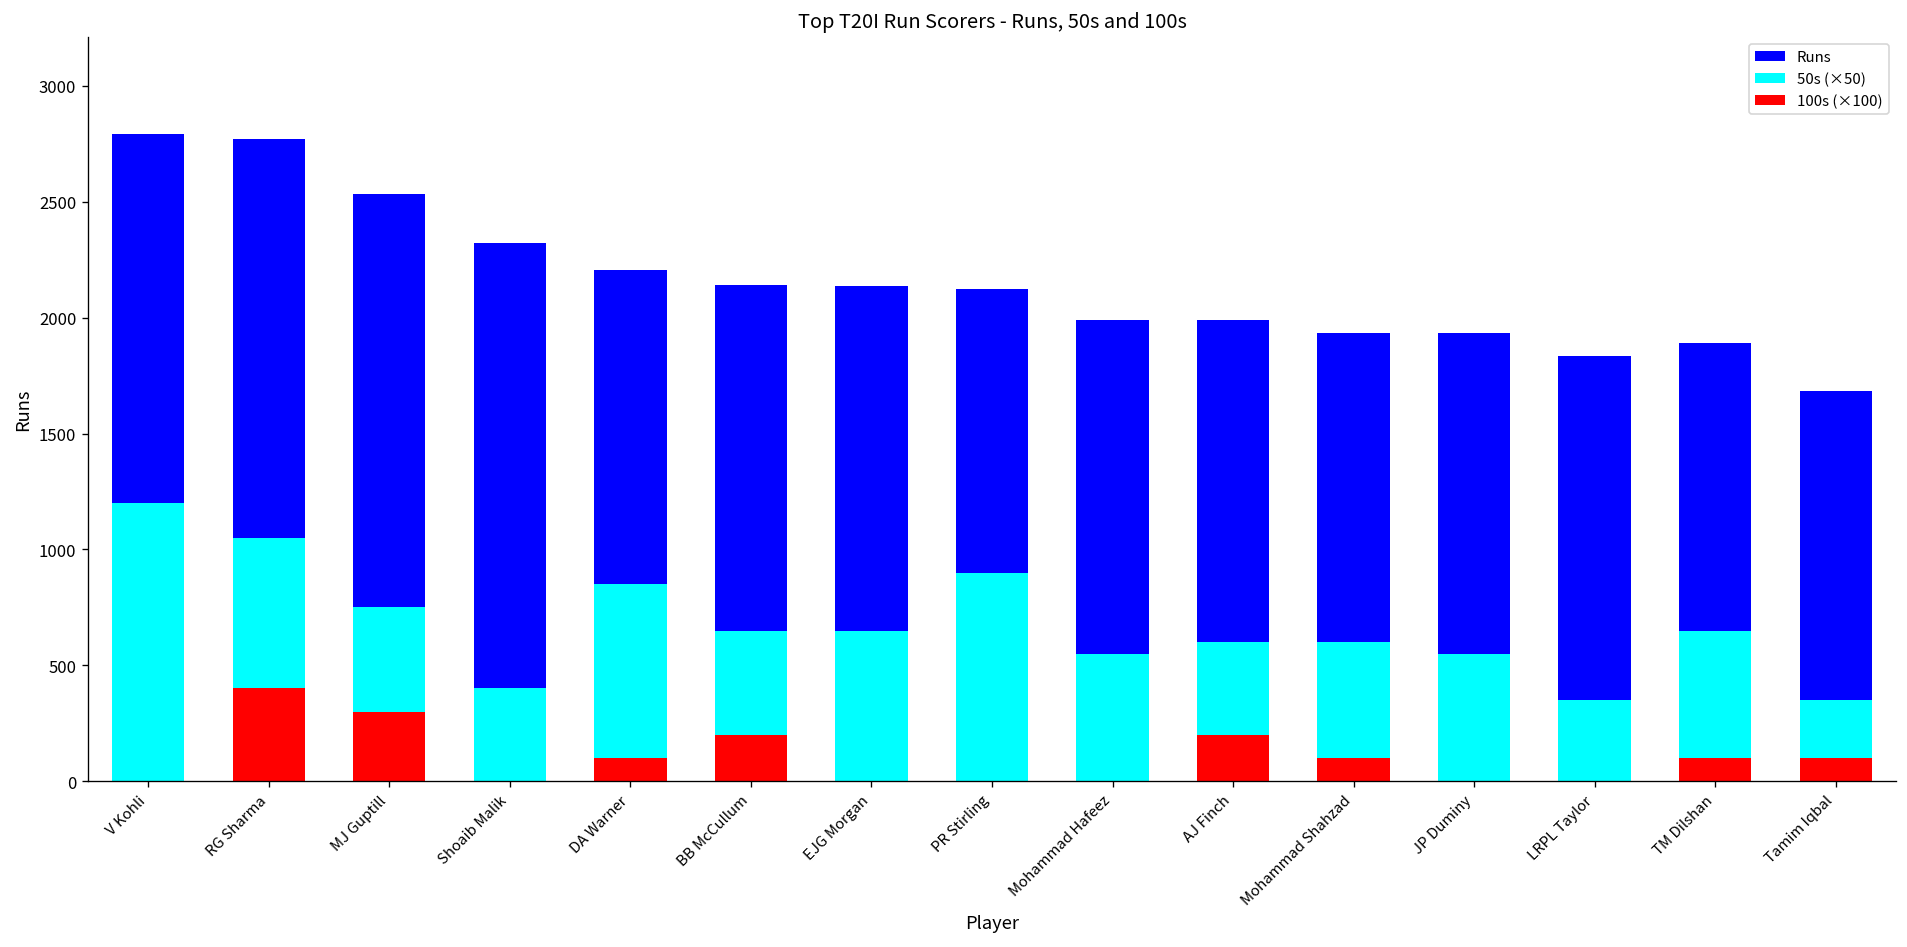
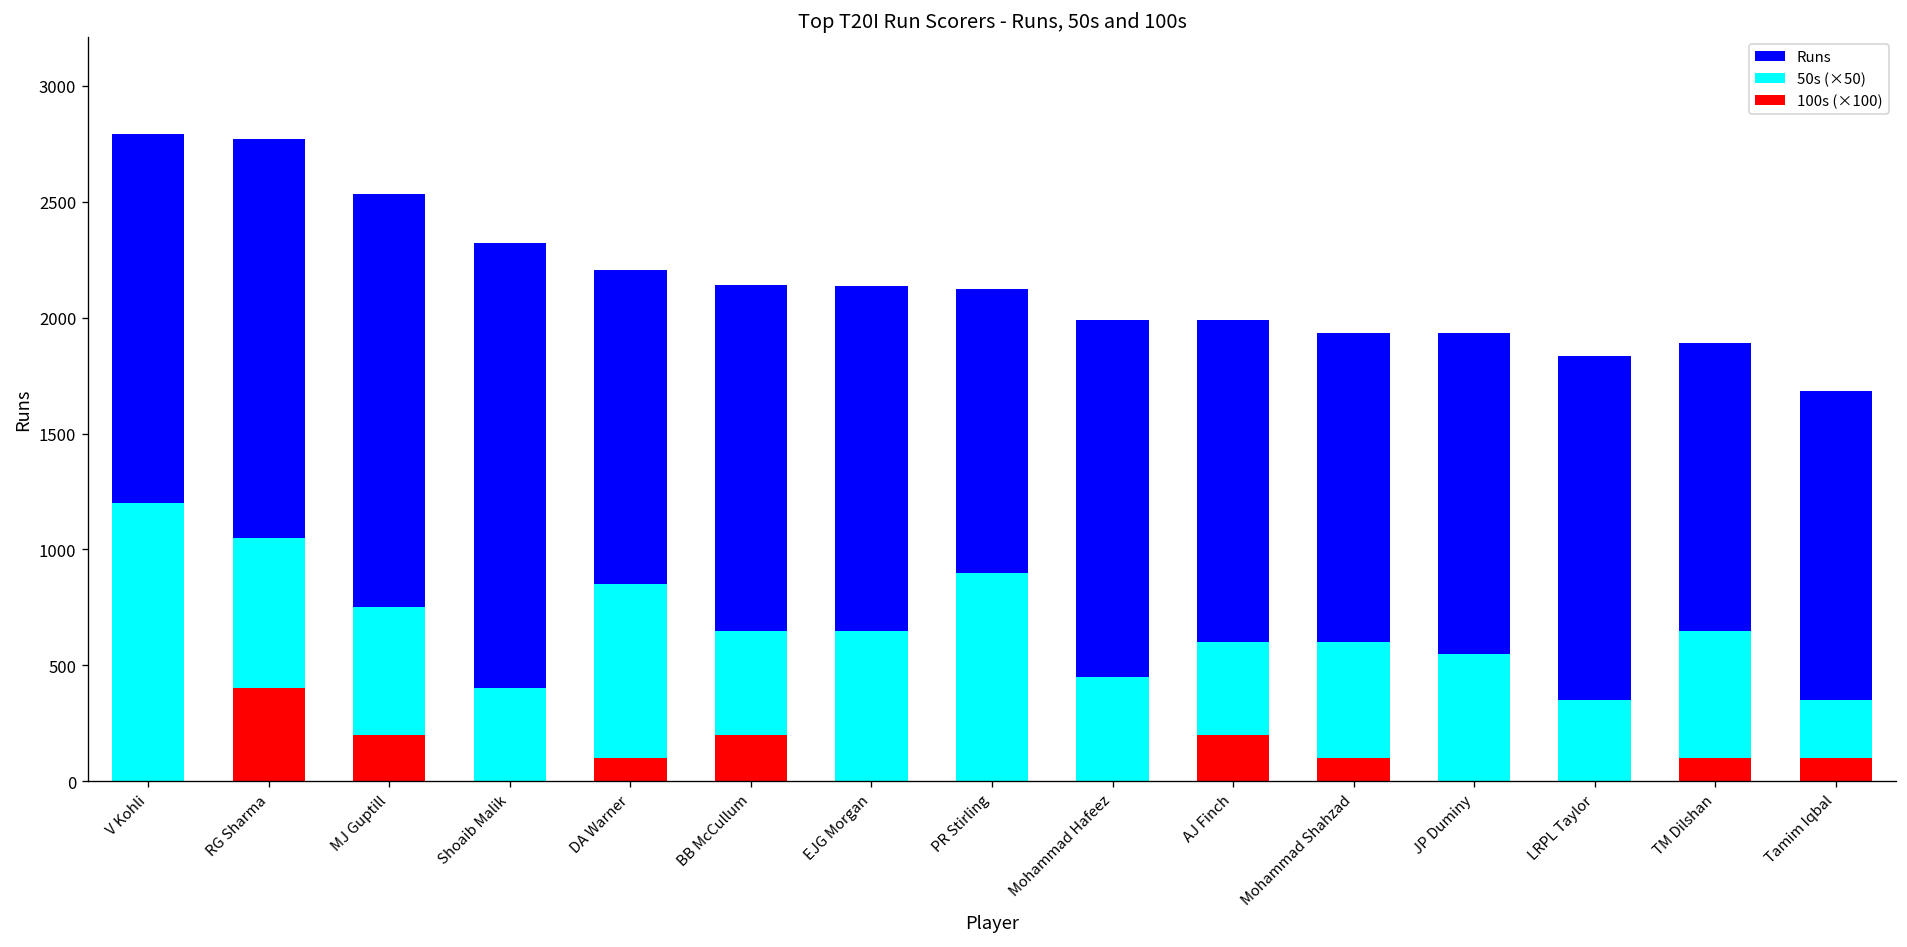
100s (×100), MJ Guptill: 300 -> 200
50s (×50), Mohammad Hafeez: 550 -> 450
